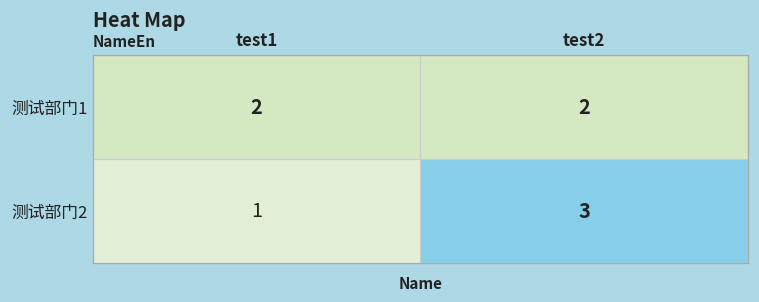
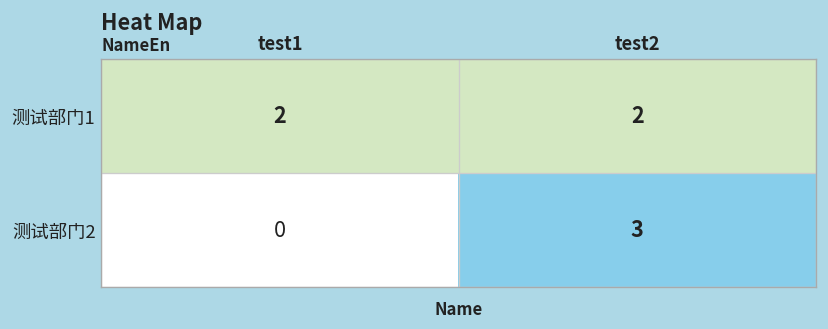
测试部门2, test1: 1 -> 0
